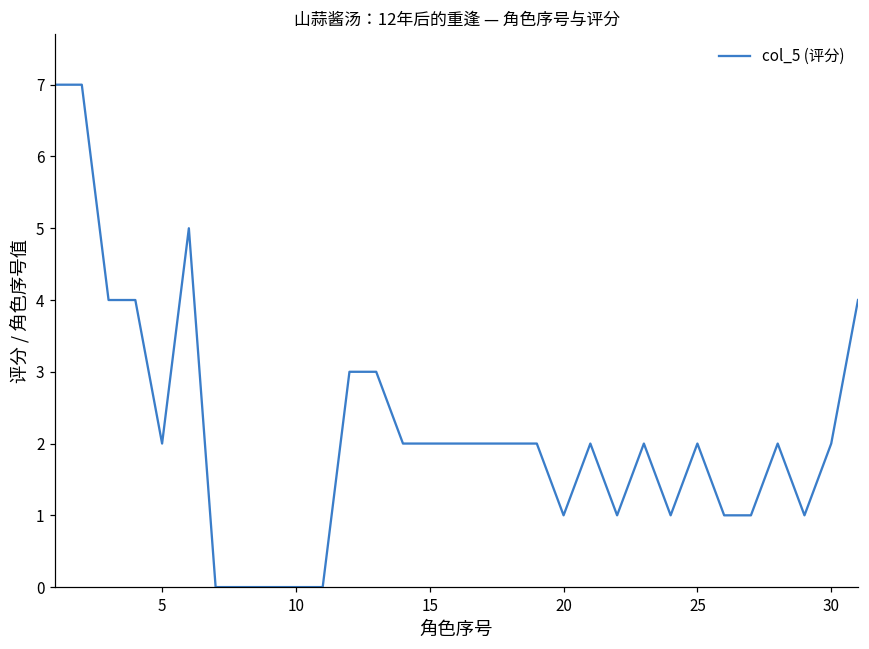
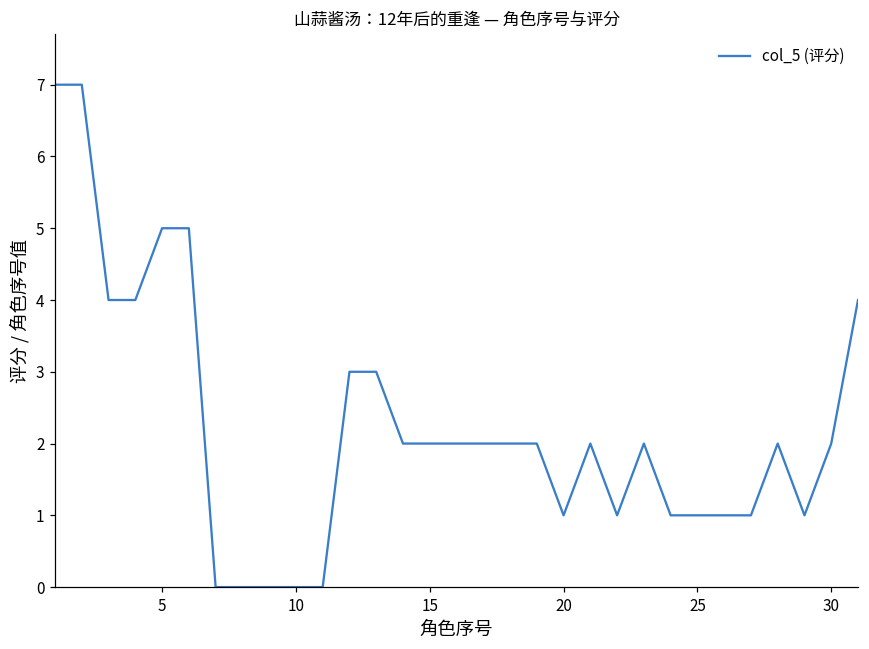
5: 2 -> 5
25: 2 -> 1
